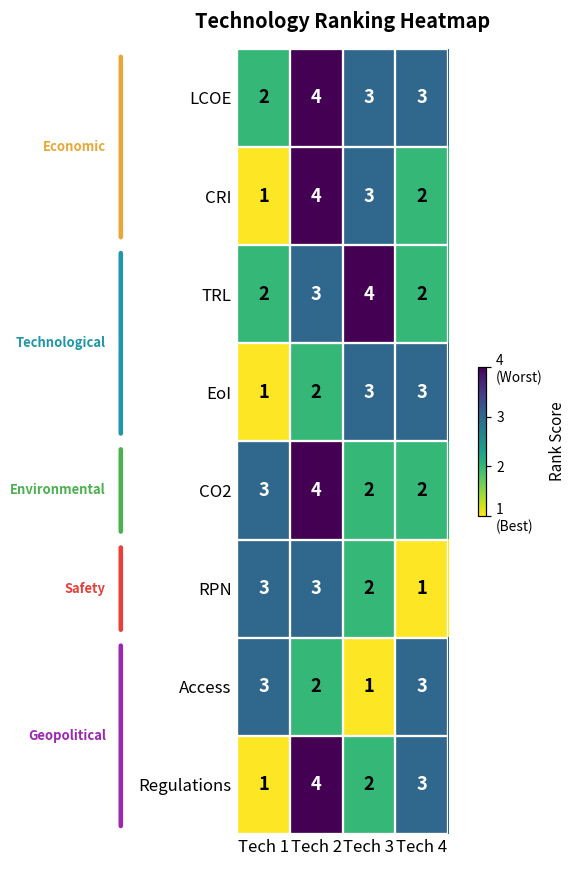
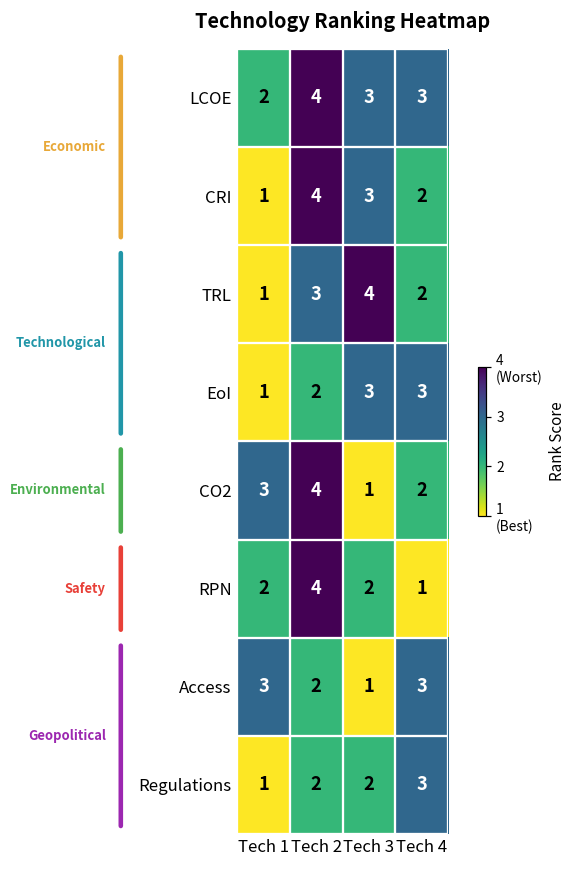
TRL, Tech 1: 2 -> 1
CO2, Tech 3: 2 -> 1
RPN, Tech 1: 3 -> 2
RPN, Tech 2: 3 -> 4
Regulations, Tech 2: 4 -> 2
